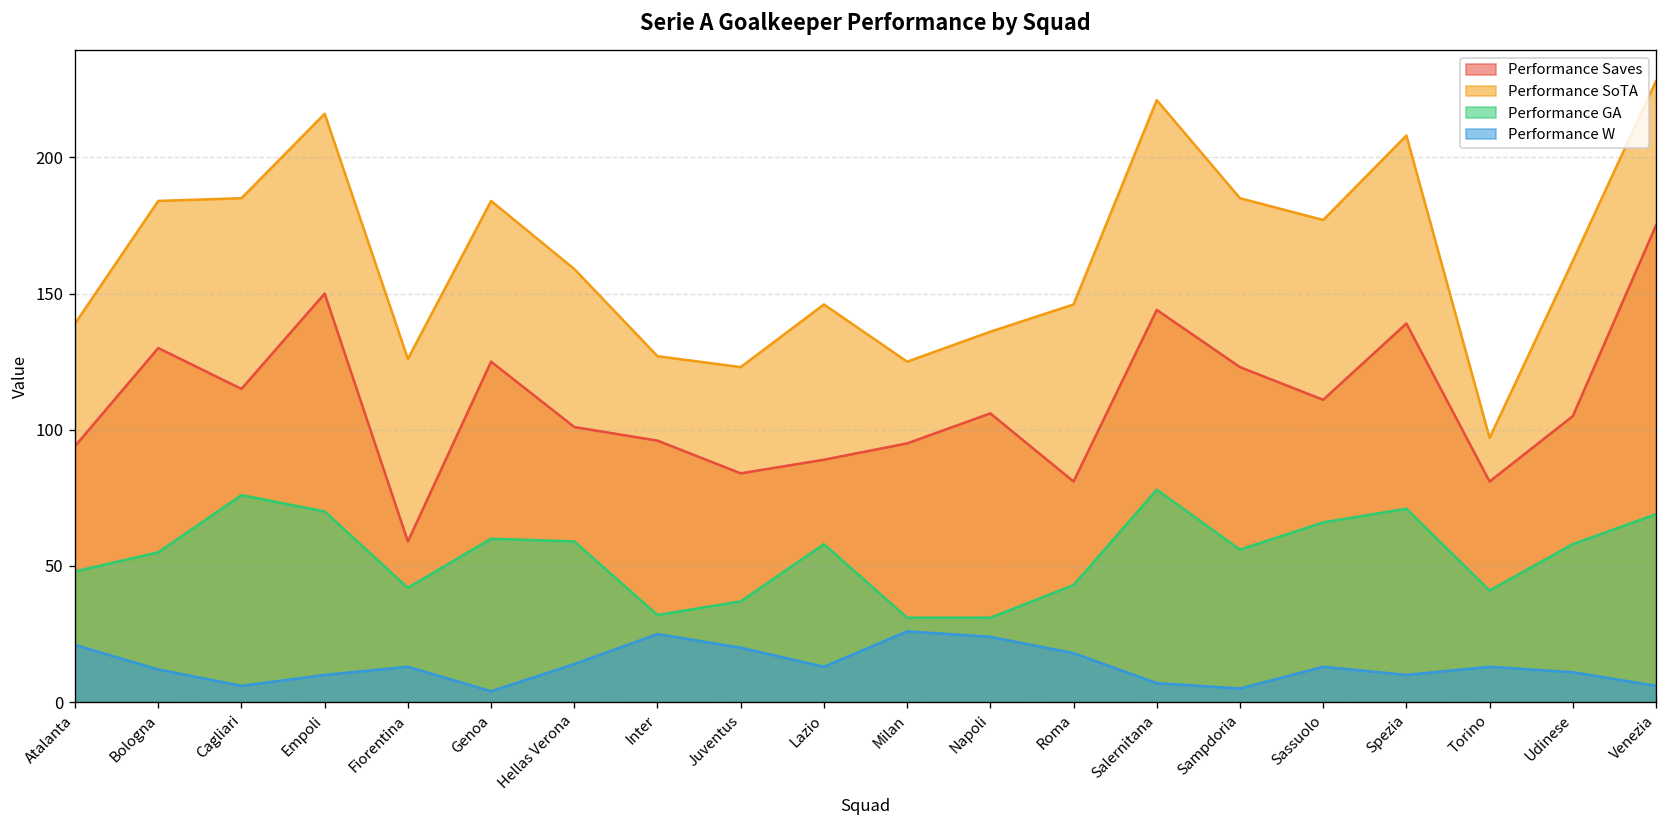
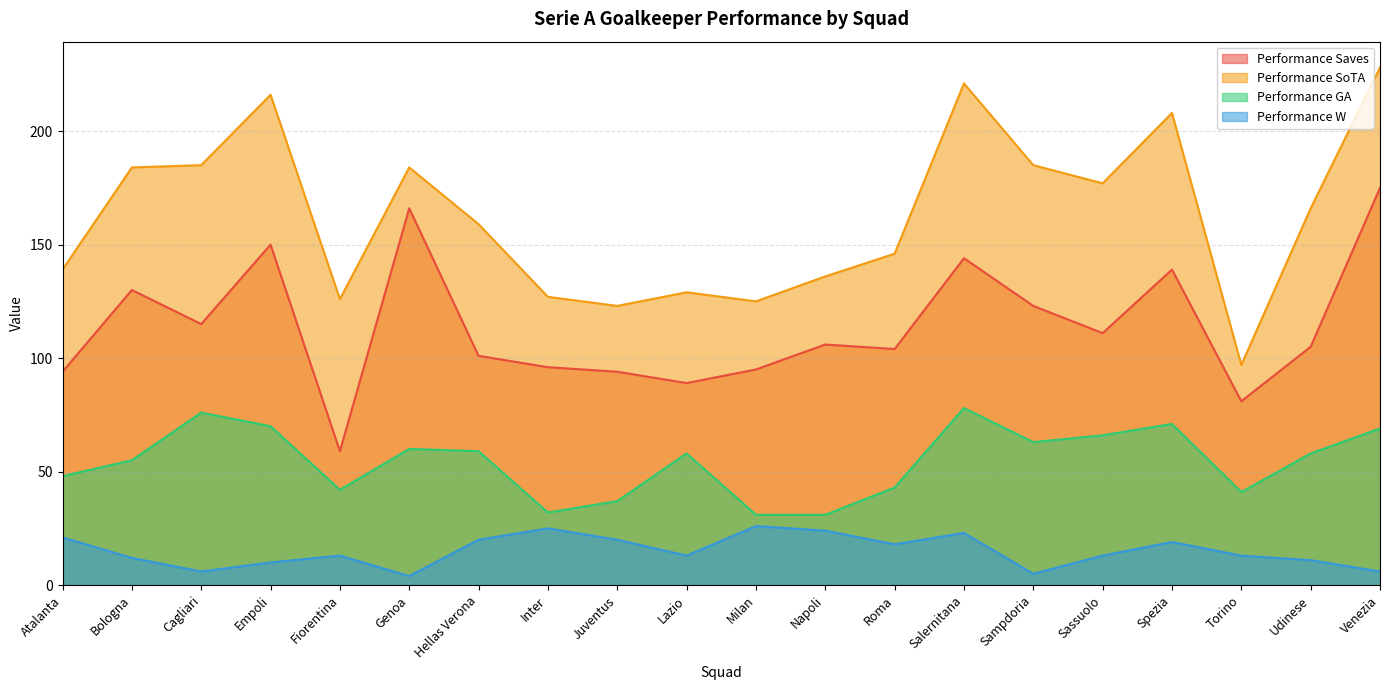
Performance Saves, Genoa: 125 -> 166
Performance W, Hellas Verona: 14 -> 20
Performance Saves, Juventus: 84 -> 94
Performance SoTA, Lazio: 146 -> 129
Performance Saves, Roma: 81 -> 104
Performance W, Salernitana: 7 -> 23
Performance GA, Sampdoria: 56 -> 63
Performance W, Spezia: 10 -> 19
Performance SoTA, Udinese: 162 -> 166
